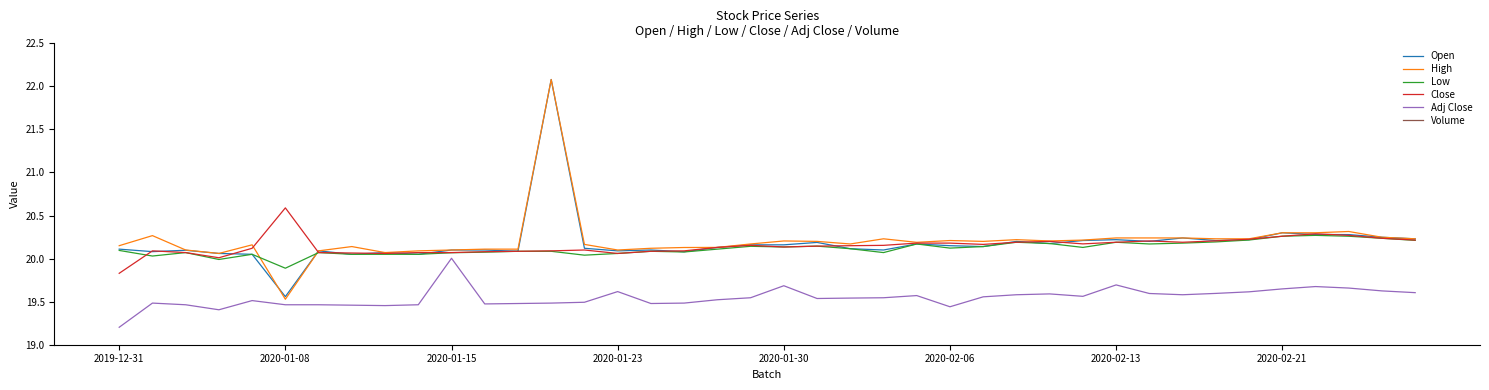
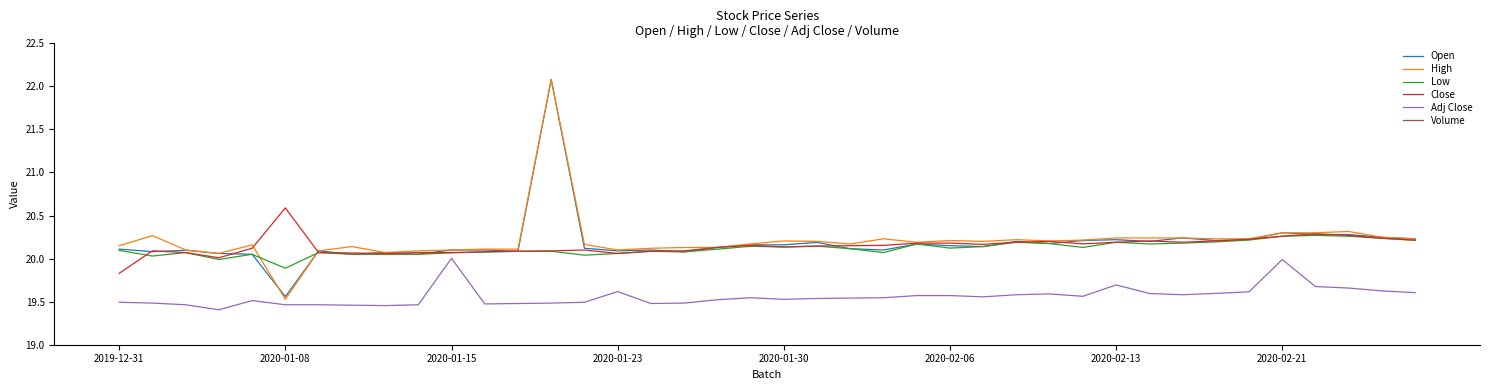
Adj Close, 2019-12-31: 19.2 -> 19.5
Adj Close, 2020-01-30: 19.7 -> 19.5
Adj Close, 2020-02-06: 19.4 -> 19.6
Adj Close, 2020-02-21: 19.6 -> 20.0
